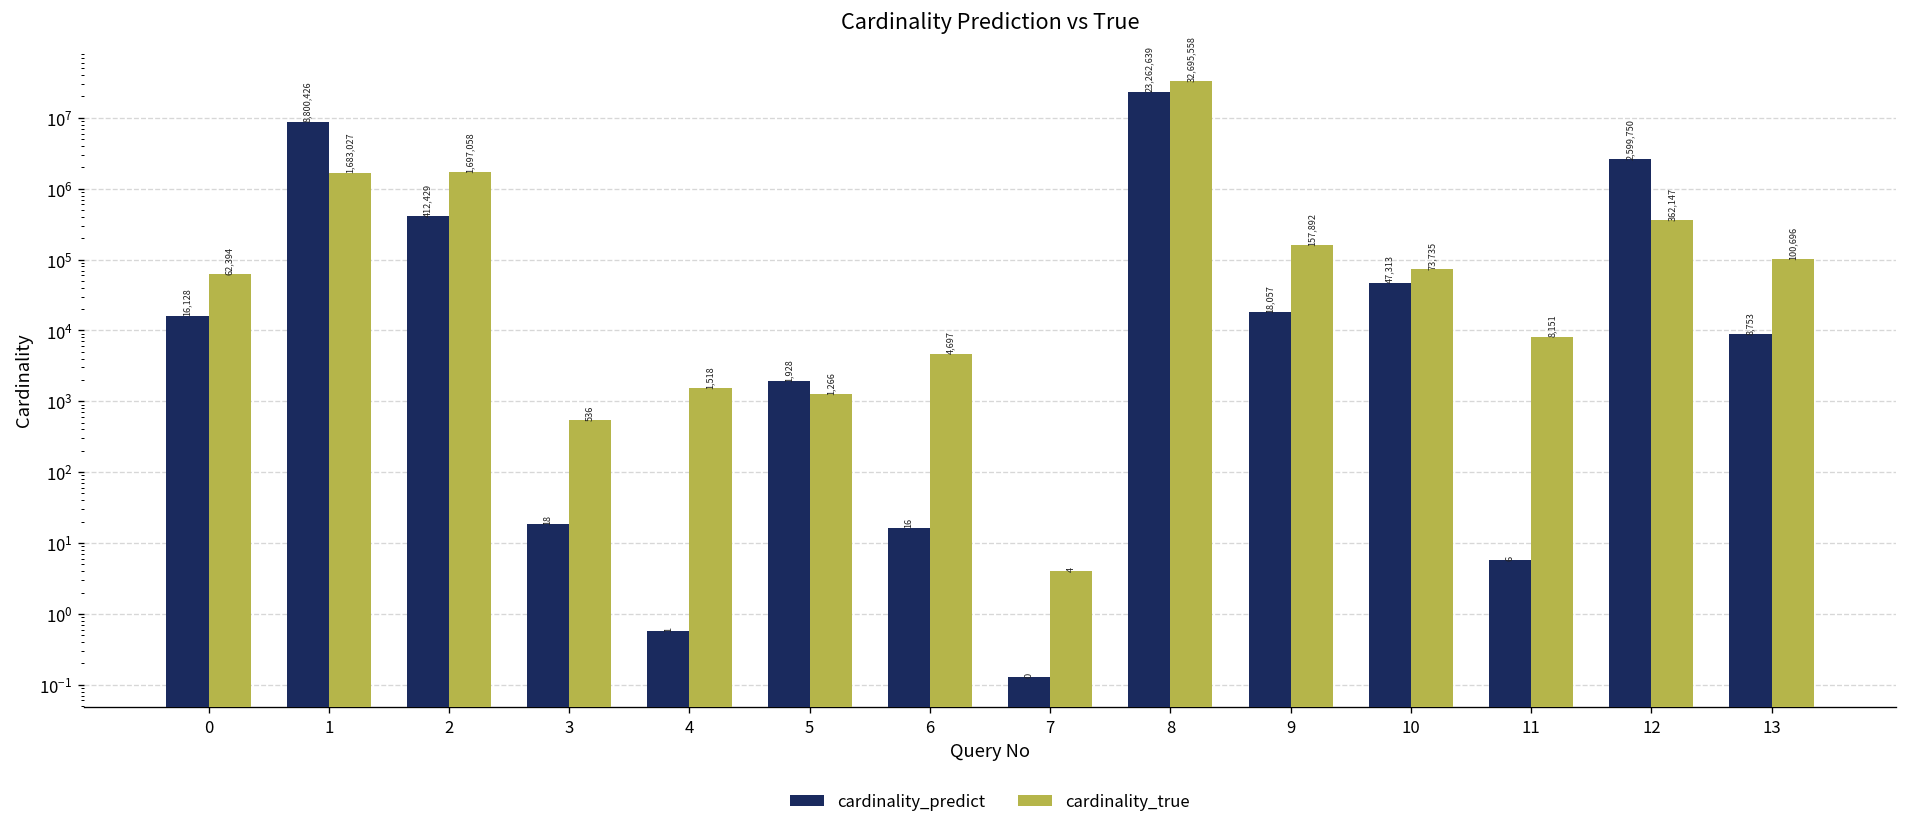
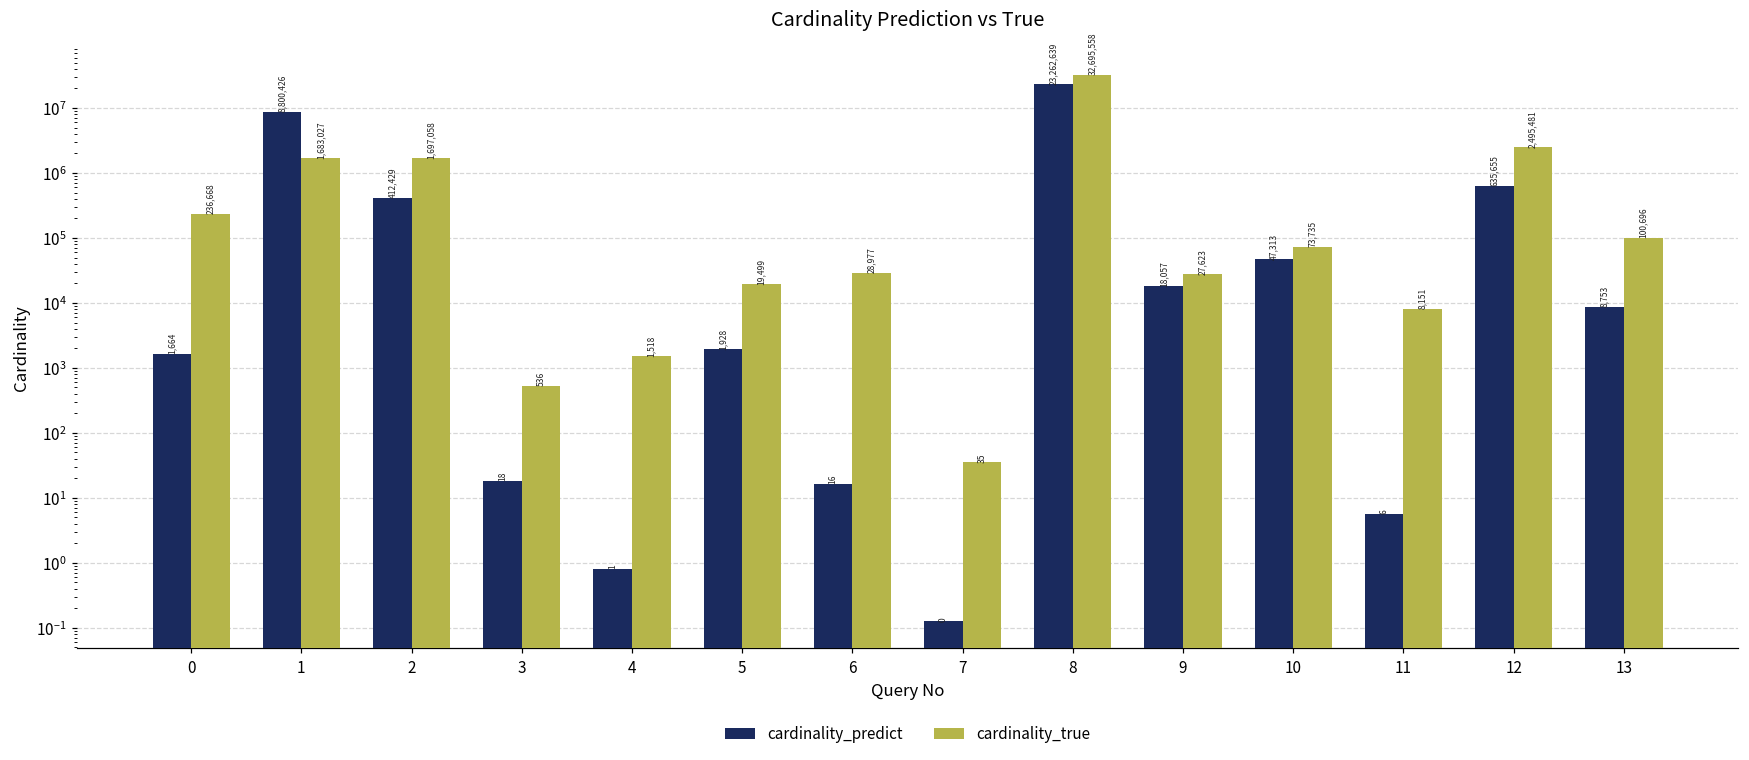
cardinality_predict, 0: 16,128 -> 1,664
cardinality_true, 0: 62,394 -> 236,668
cardinality_predict, 4: 0.6 -> 0.8
cardinality_true, 5: 1,266 -> 19,499
cardinality_true, 6: 4,697 -> 28,977
cardinality_true, 7: 4 -> 35
cardinality_true, 9: 157,892 -> 27,623
cardinality_predict, 12: 2,599,750 -> 635,655
cardinality_true, 12: 362,147 -> 2,495,481
